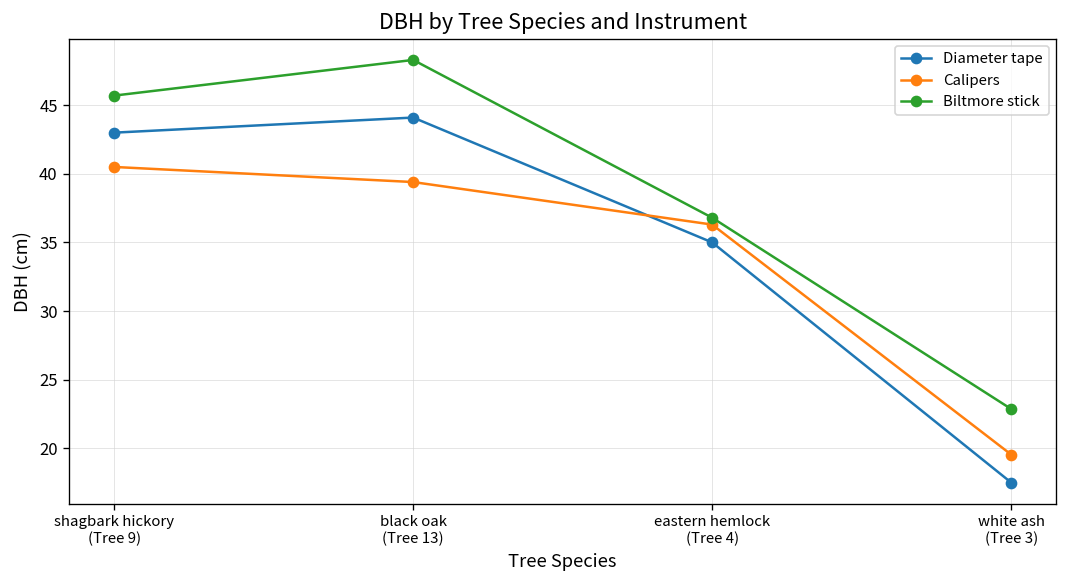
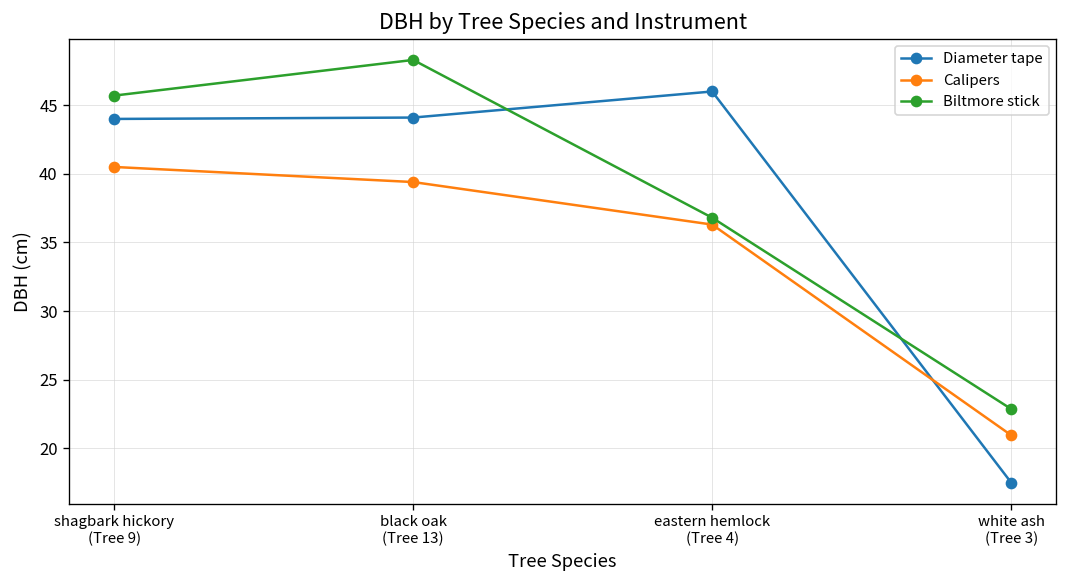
Diameter tape, shagbark hickory (Tree 9): 43 -> 44
Diameter tape, eastern hemlock (Tree 4): 35 -> 46
Calipers, white ash (Tree 3): 19.5 -> 21.0
